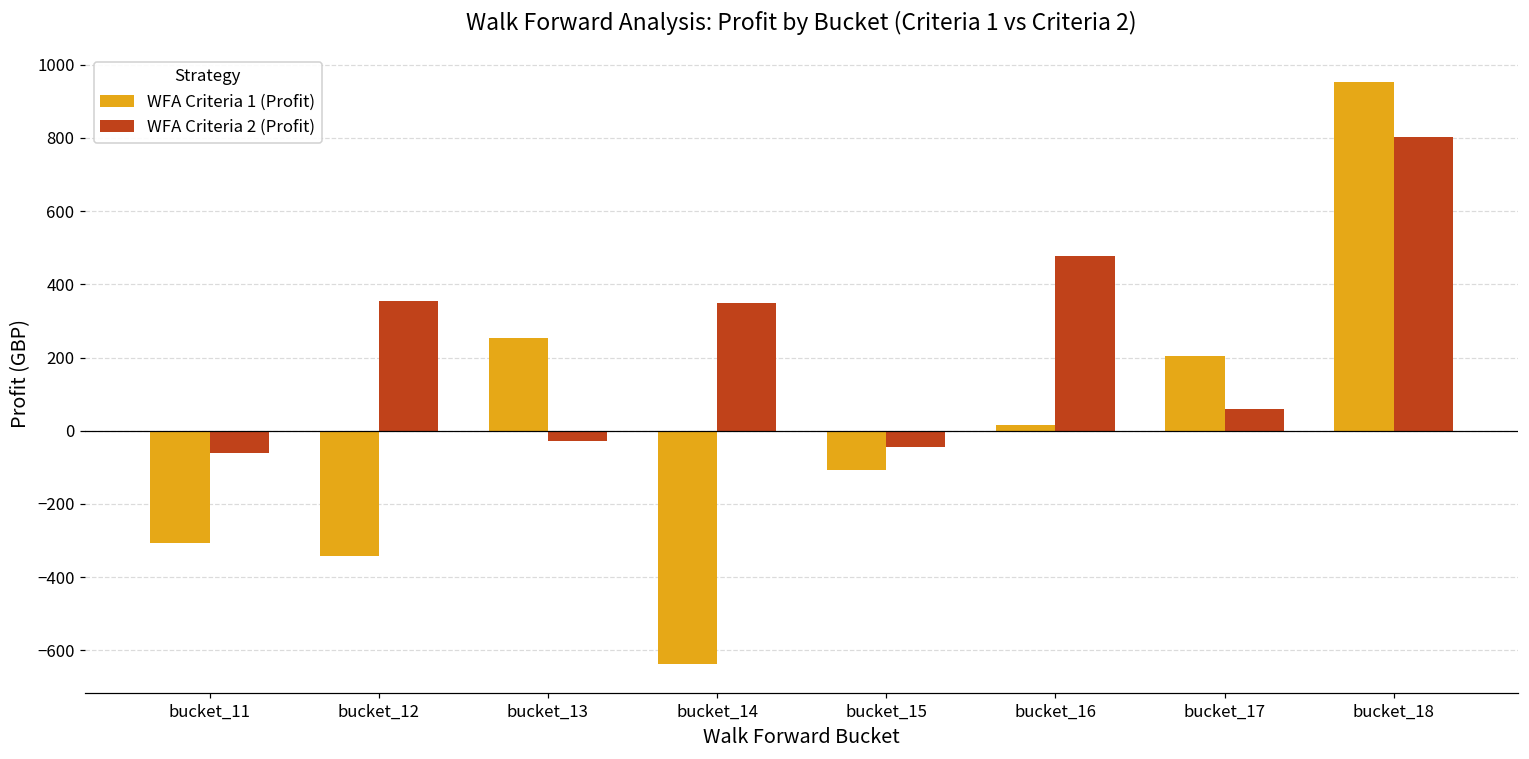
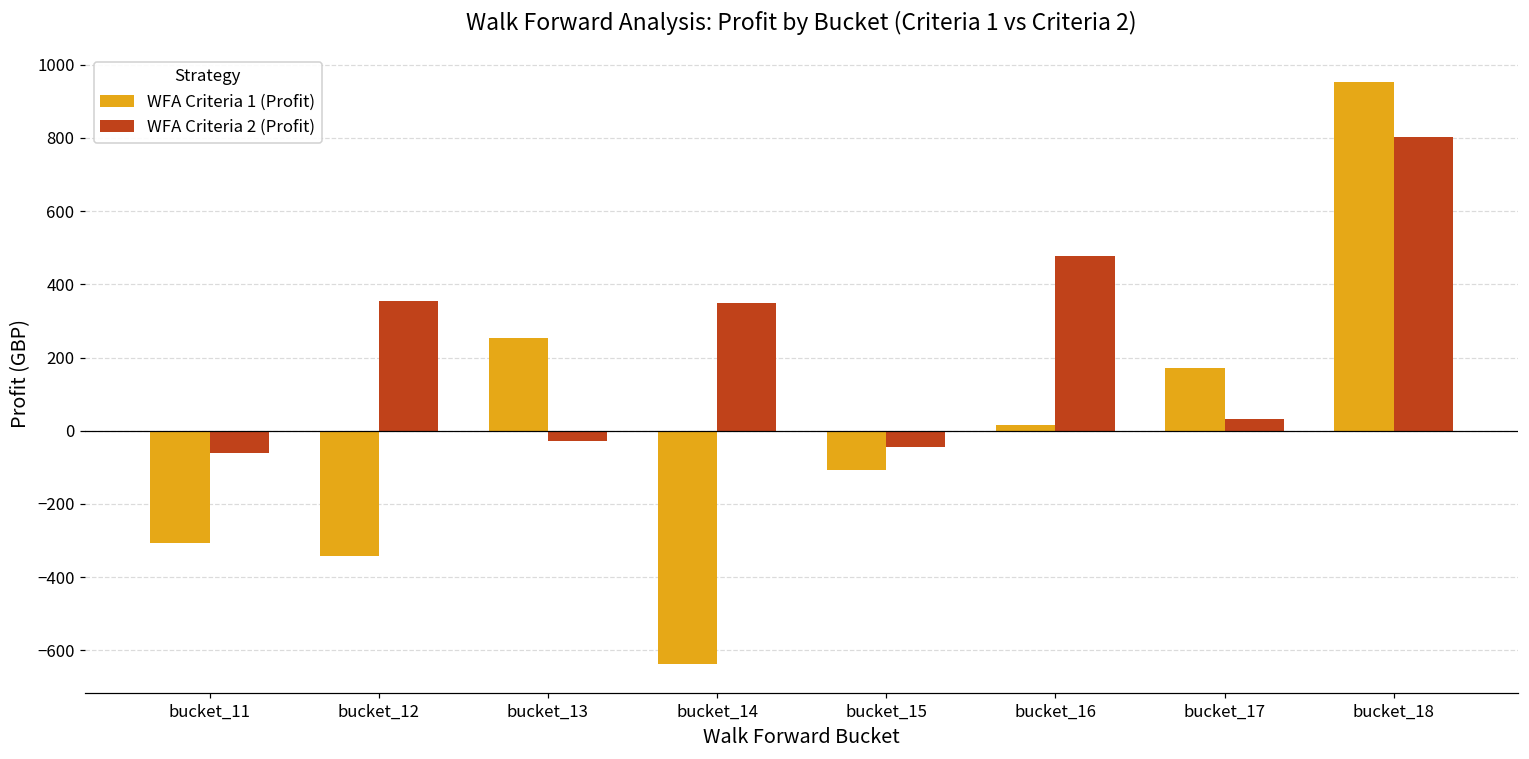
WFA Criteria 1 (Profit), bucket_17: 210 -> 170
WFA Criteria 2 (Profit), bucket_17: 60 -> 30
